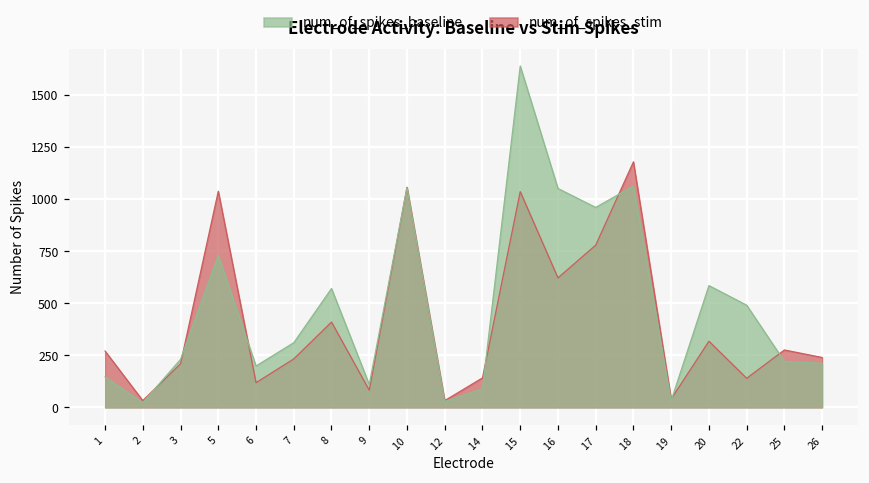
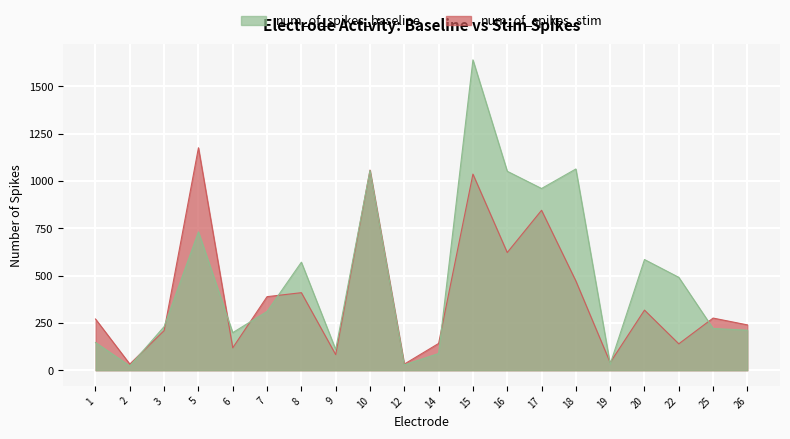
num_of_spikes_stim, 5: 1040 -> 1180
num_of_spikes_stim, 7: 230 -> 390
num_of_spikes_stim, 17: 780 -> 850
num_of_spikes_stim, 18: 1180 -> 470
